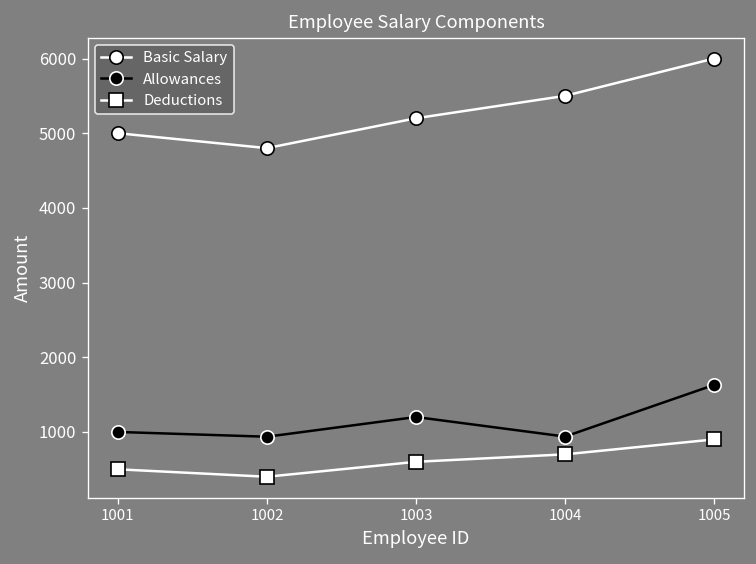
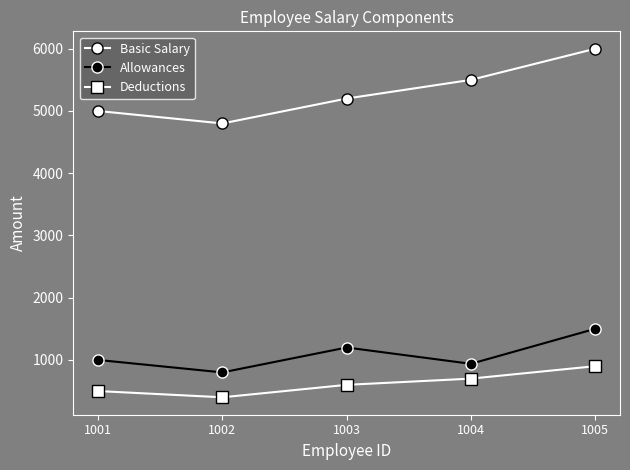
Allowances, 1002: 900 -> 800
Allowances, 1005: 1600 -> 1500
